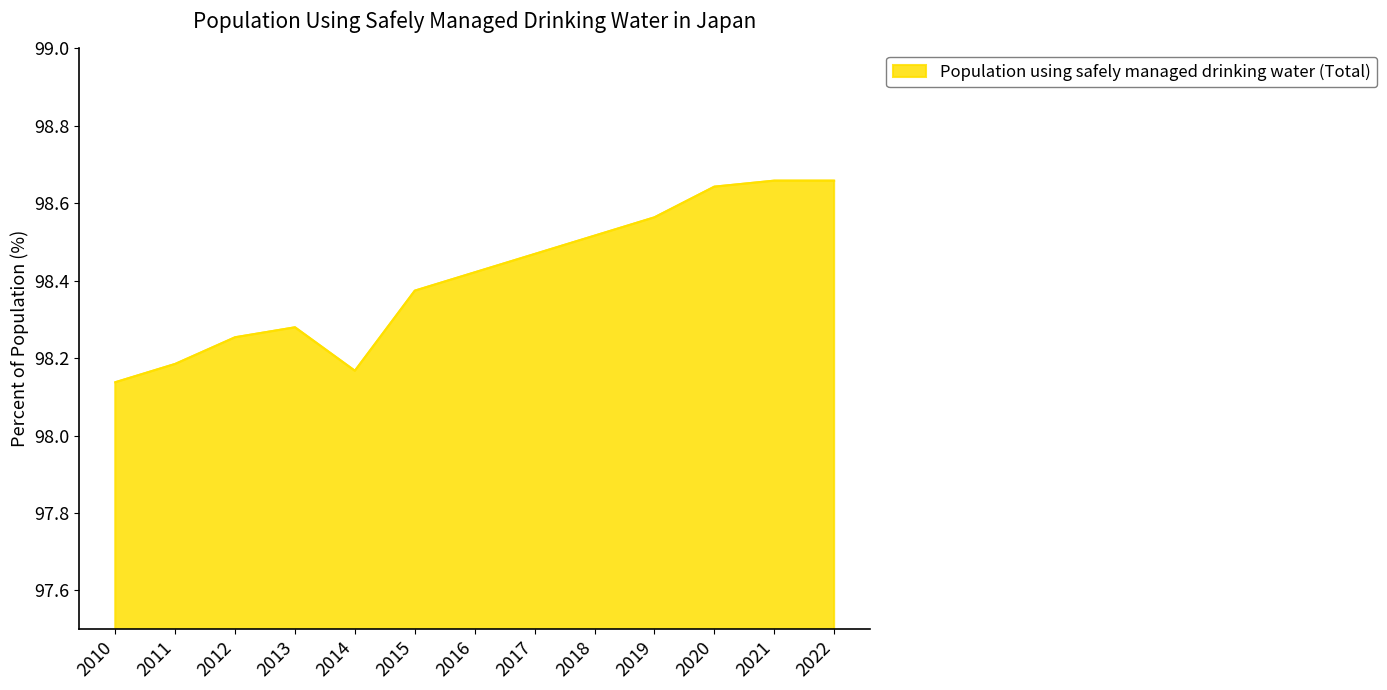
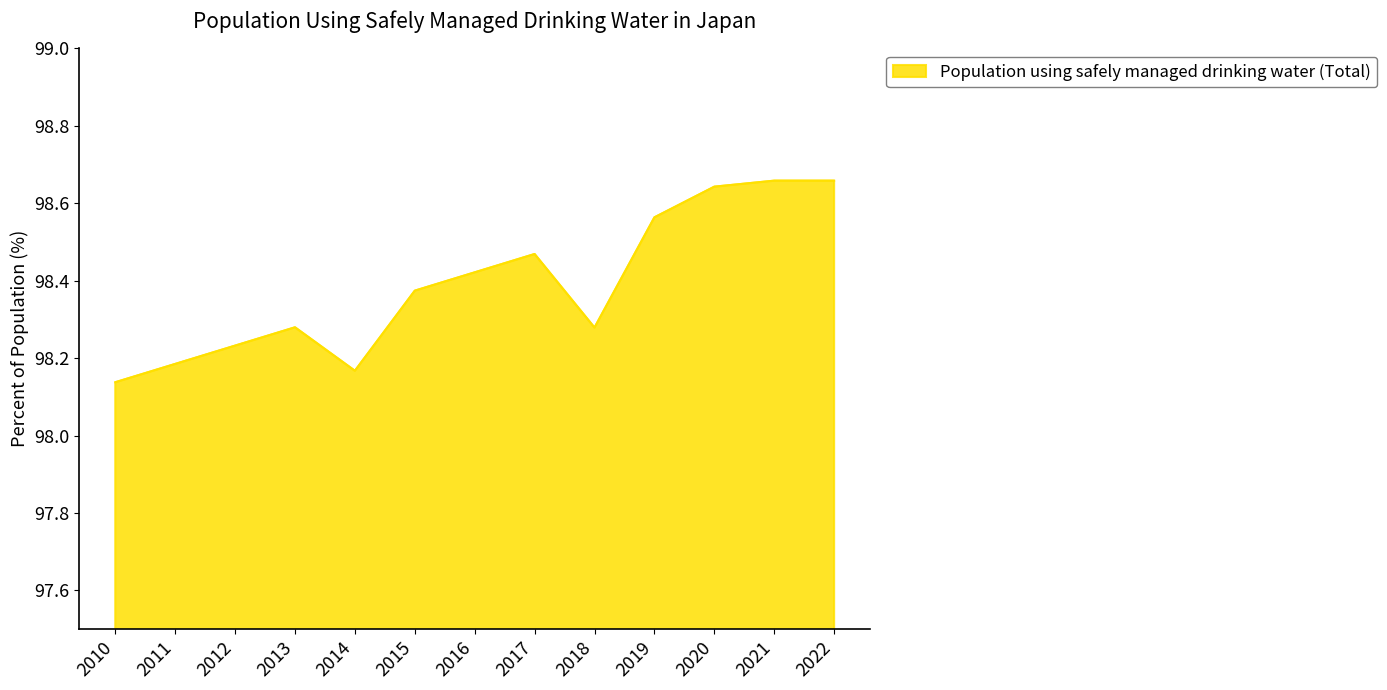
2012: 98.25 -> 98.23
2018: 98.52 -> 98.28
